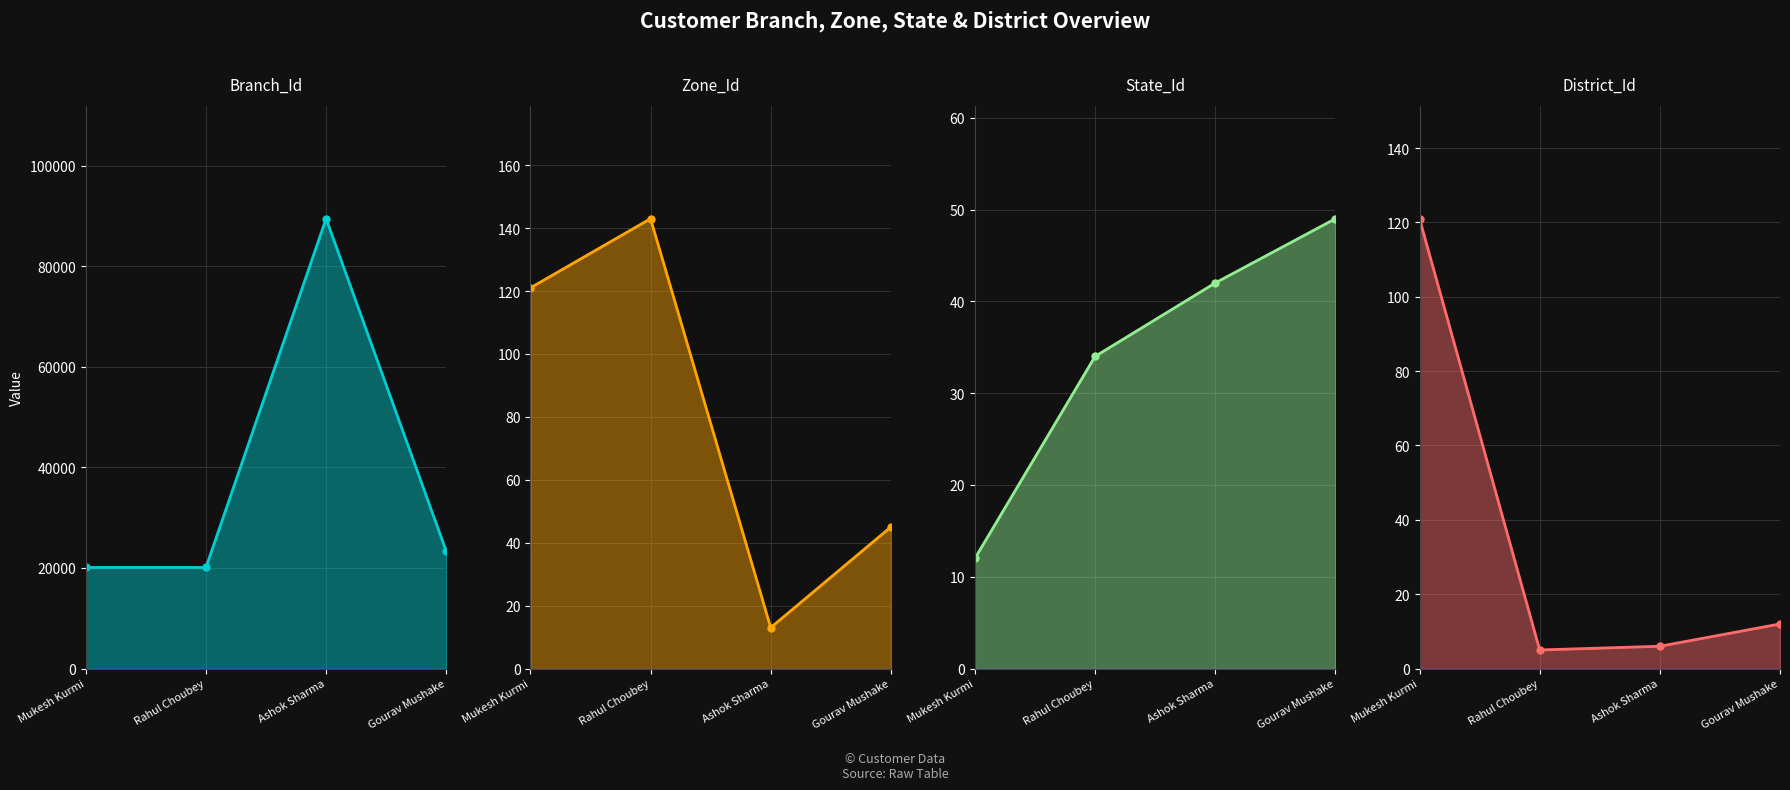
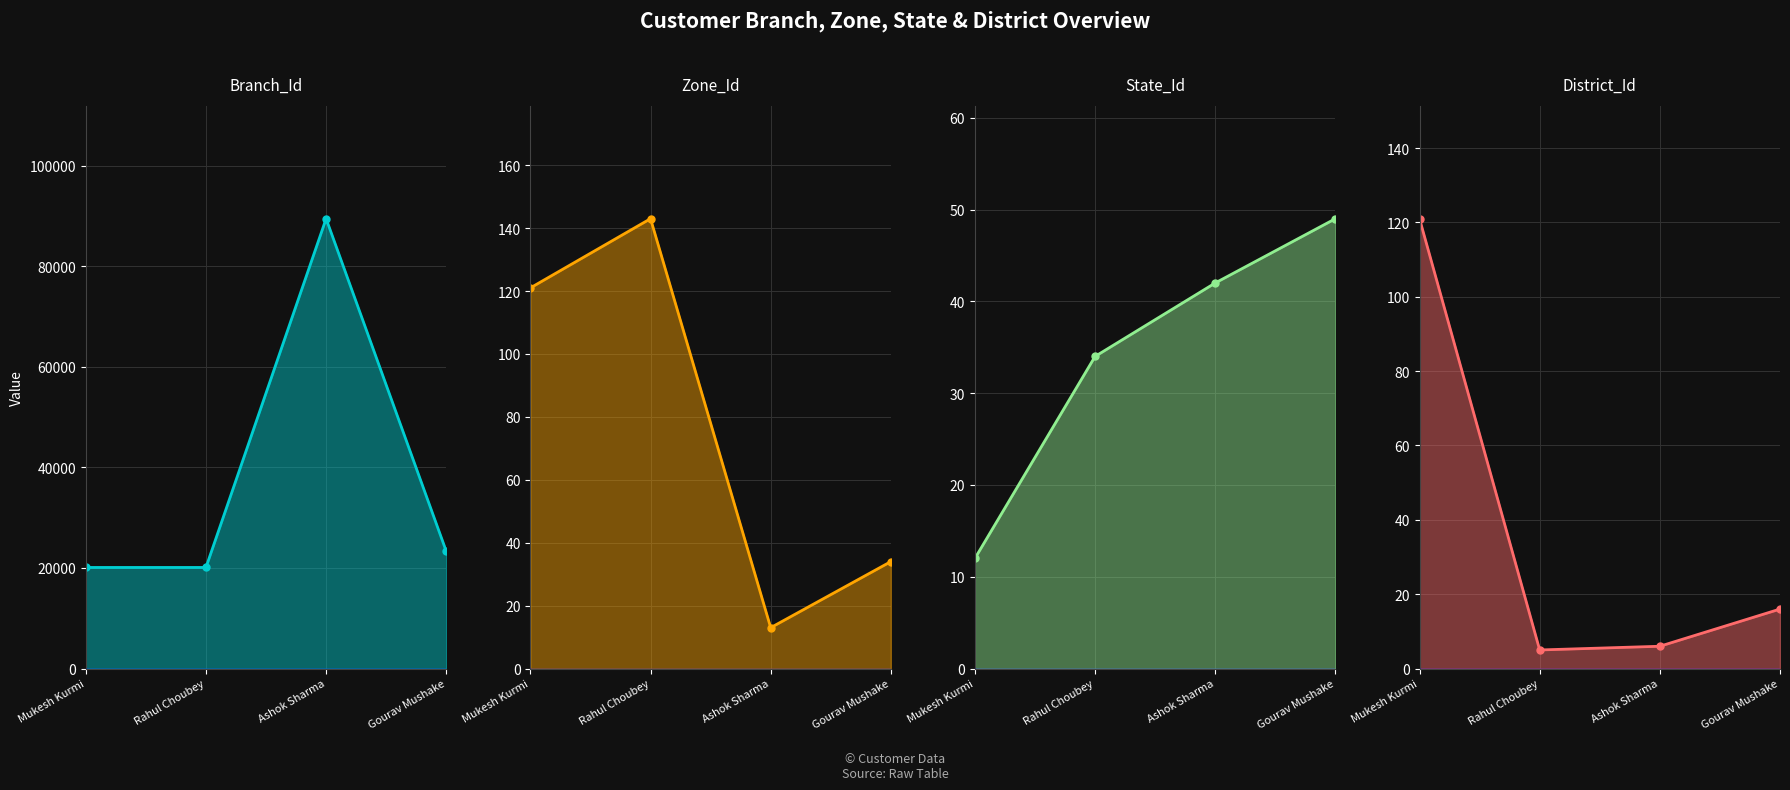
Zone_Id, Gourav Mushake: 45 -> 34
District_Id, Gourav Mushake: 12 -> 16
